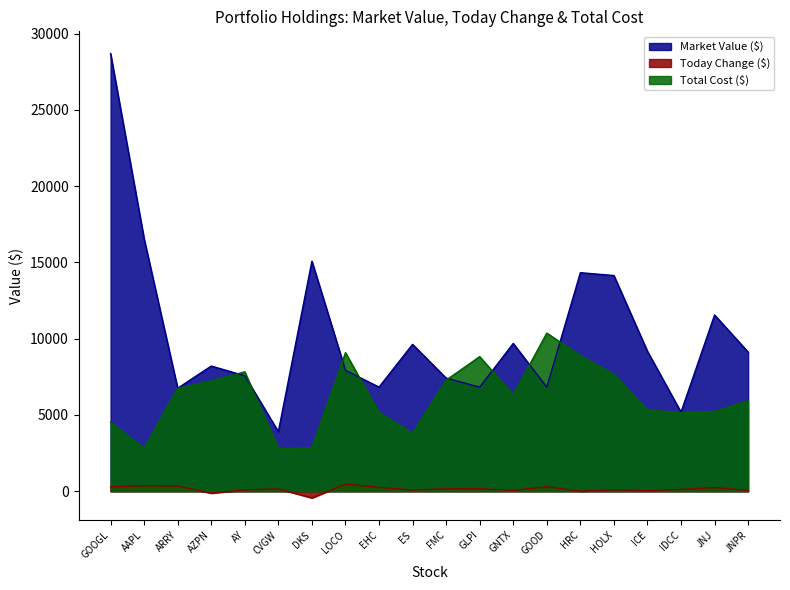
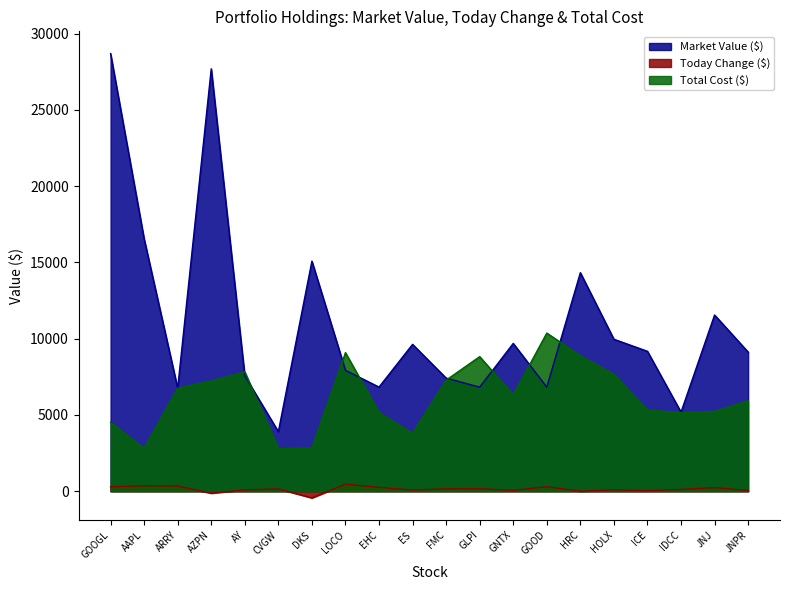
Market Value ($), AZPN: 8200 -> 27700
Market Value ($), HOLX: 14100 -> 10000
